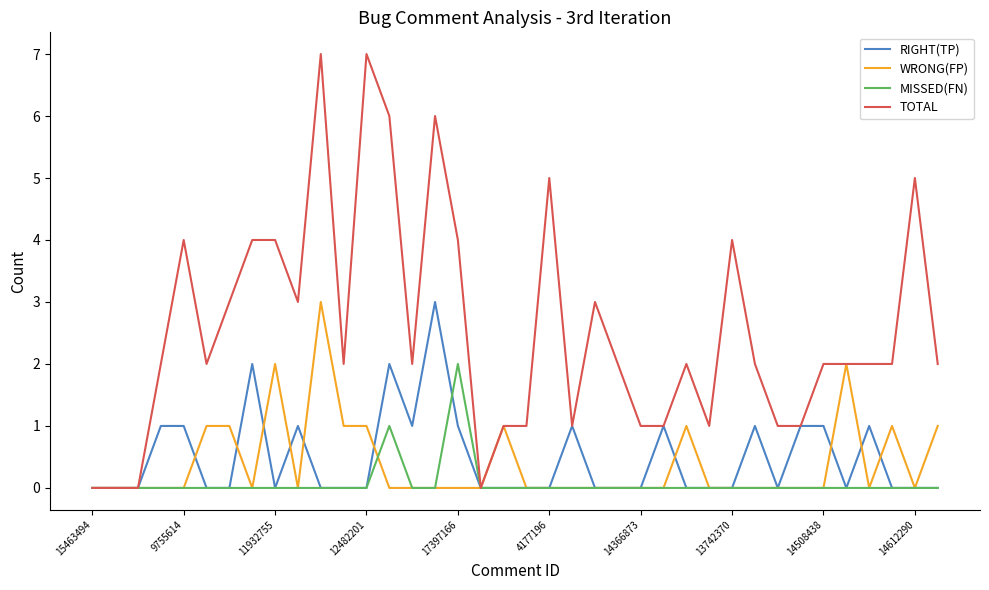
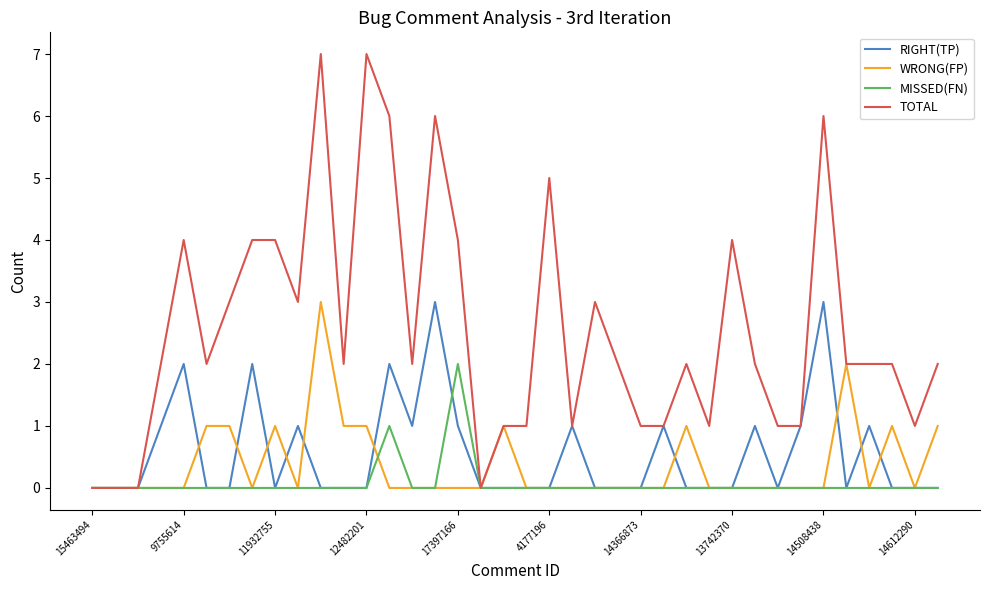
RIGHT(TP), 9755614: 1 -> 2
WRONG(FP), 11932755: 2 -> 1
RIGHT(TP), 14508438: 1 -> 3
TOTAL, 14508438: 2 -> 6
TOTAL, 14612290: 5 -> 1
